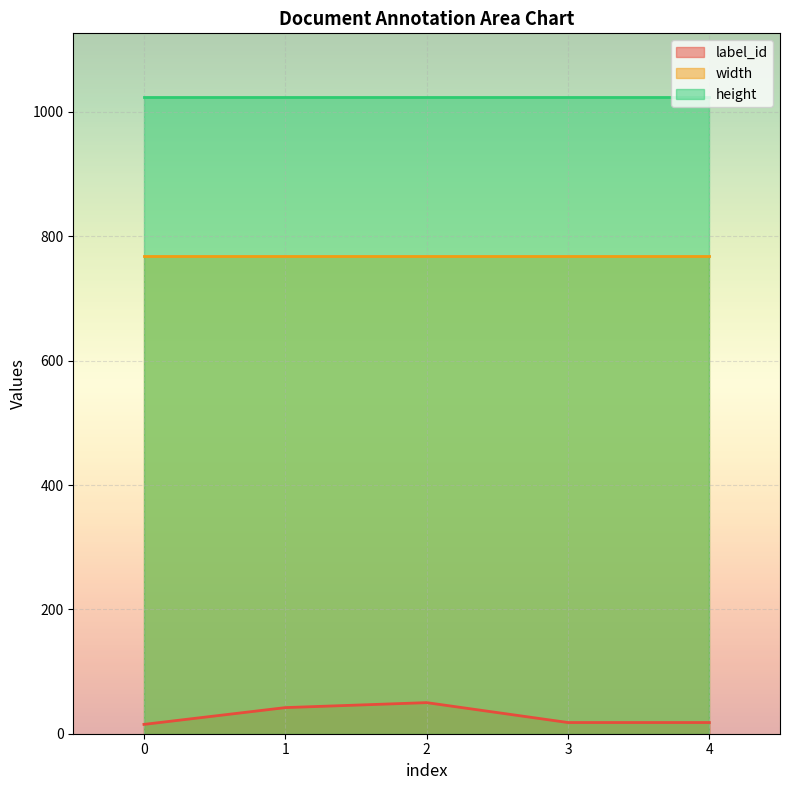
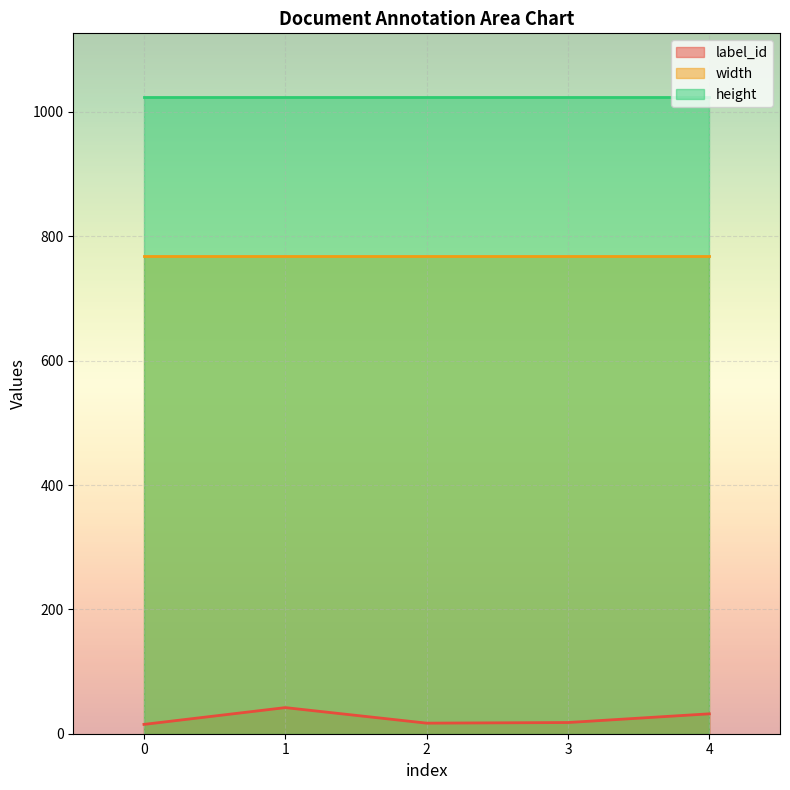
label_id, 2: 50 -> 20
label_id, 4: 20 -> 30
